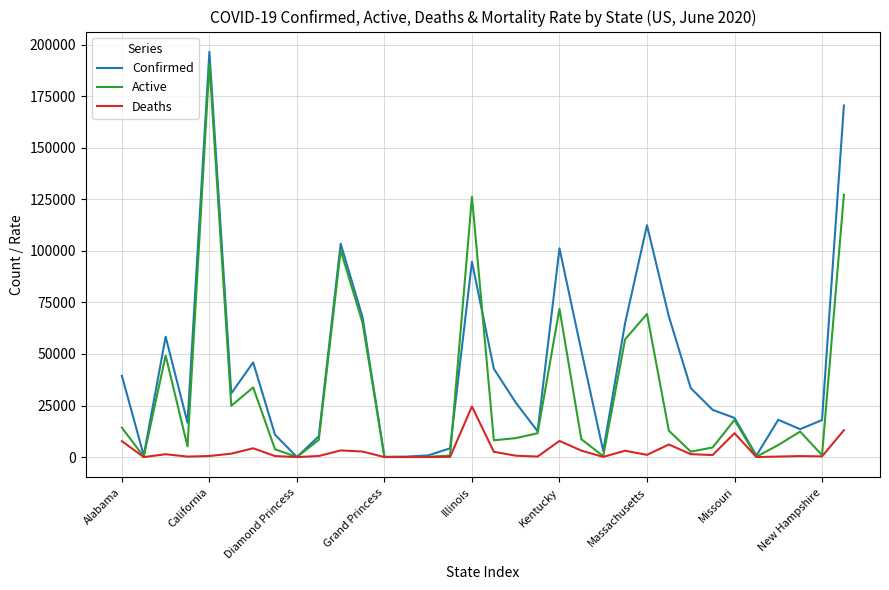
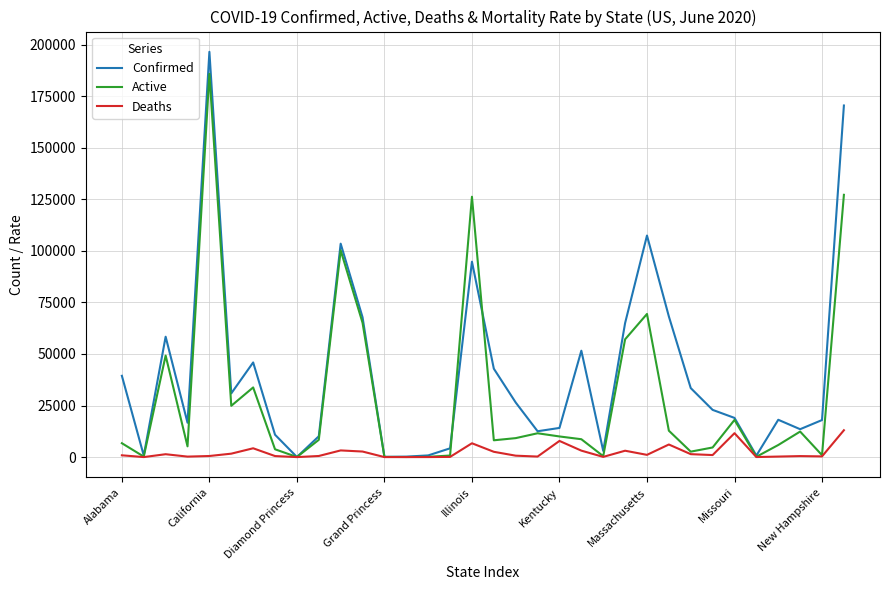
Active, Alabama: 14000 -> 7000
Deaths, Alabama: 8000 -> 1000
Active, California: 191000 -> 186000
Deaths, Illinois: 25000 -> 7000
Confirmed, Kentucky: 101000 -> 14000
Active, Kentucky: 72000 -> 10000
Confirmed, Massachusetts: 112000 -> 107000
